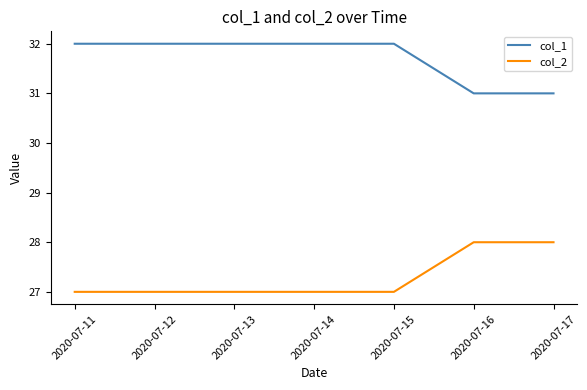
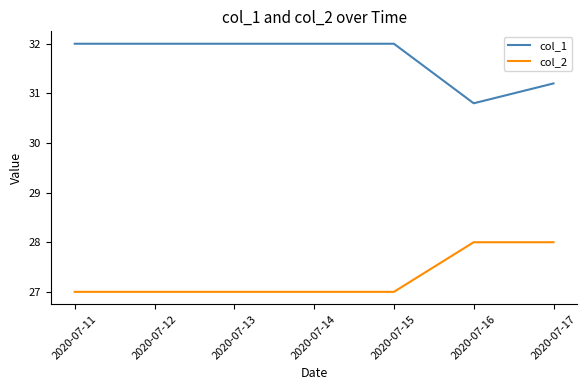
col_1, 2020-07-16: 31.0 -> 30.8
col_1, 2020-07-17: 31.0 -> 31.2
